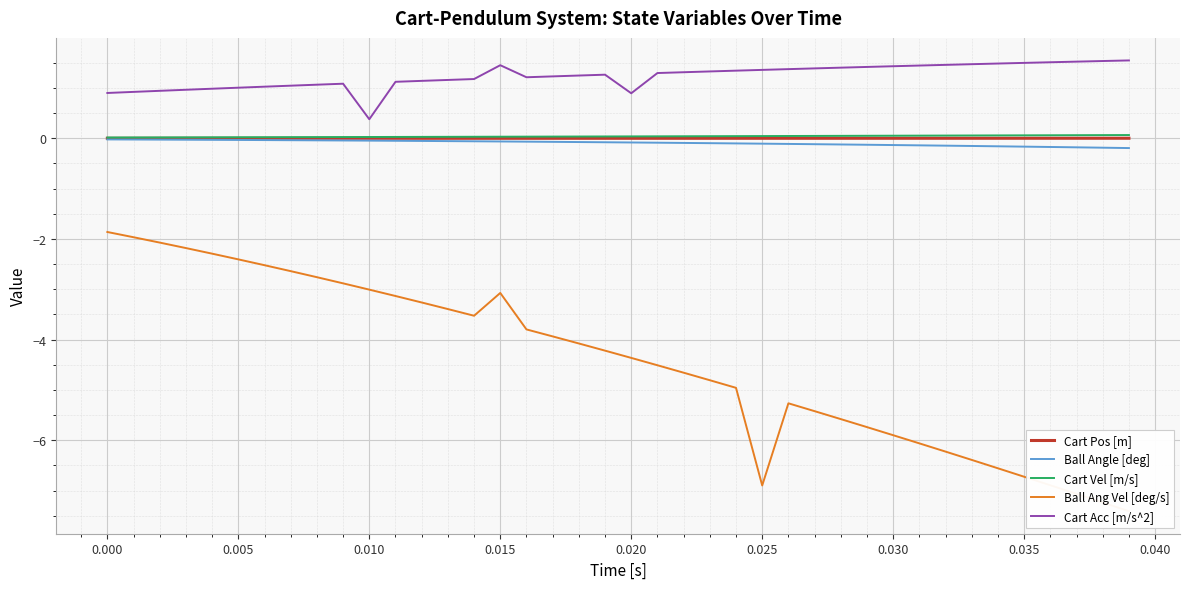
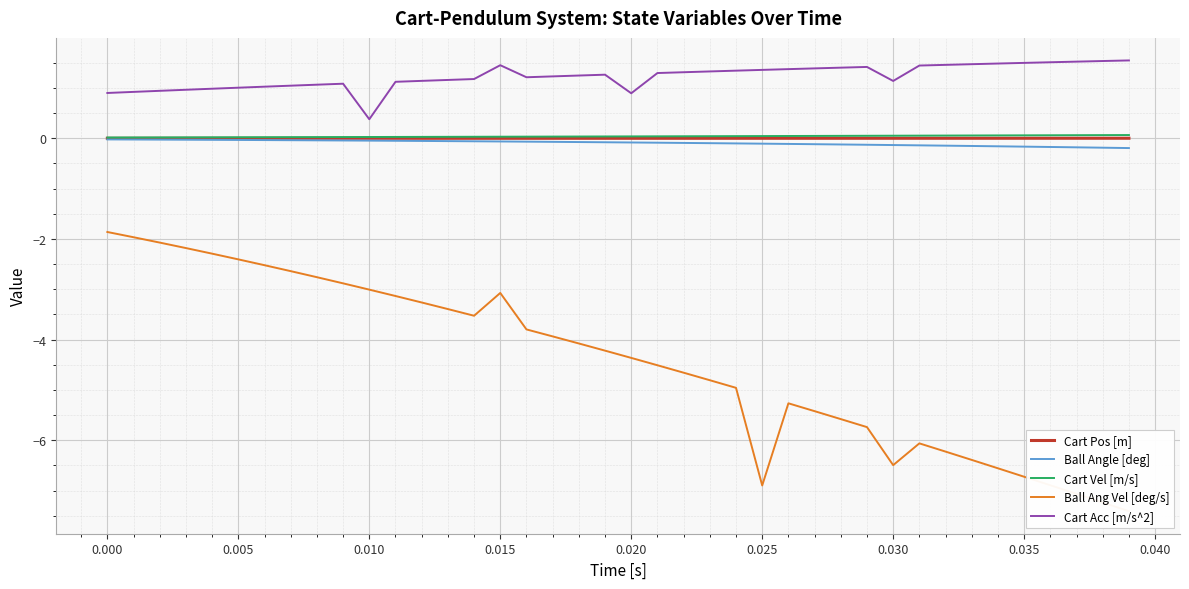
Ball Ang Vel [deg/s], 0.030: -5.9 -> -6.5
Cart Acc [m/s^2], 0.030: 1.4 -> 1.1
